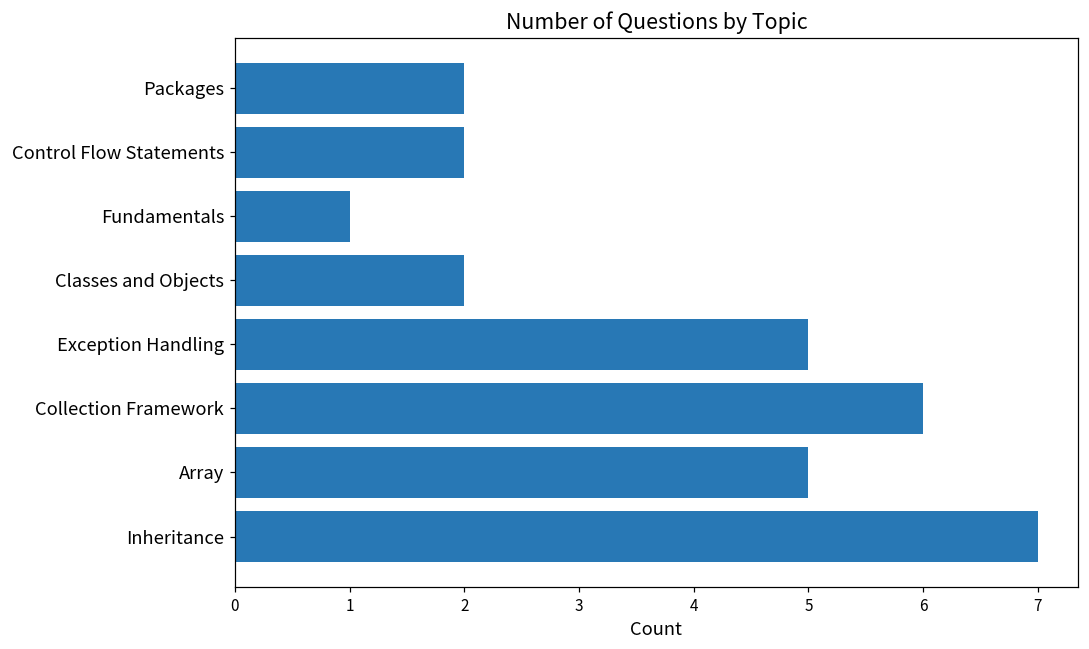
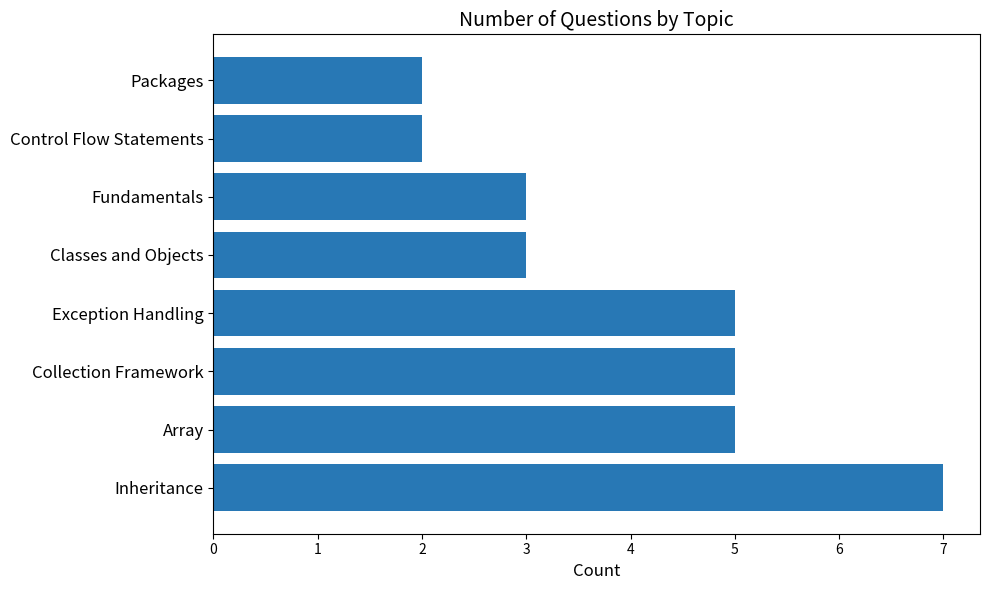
Fundamentals: 1 -> 3
Classes and Objects: 2 -> 3
Collection Framework: 6 -> 5
